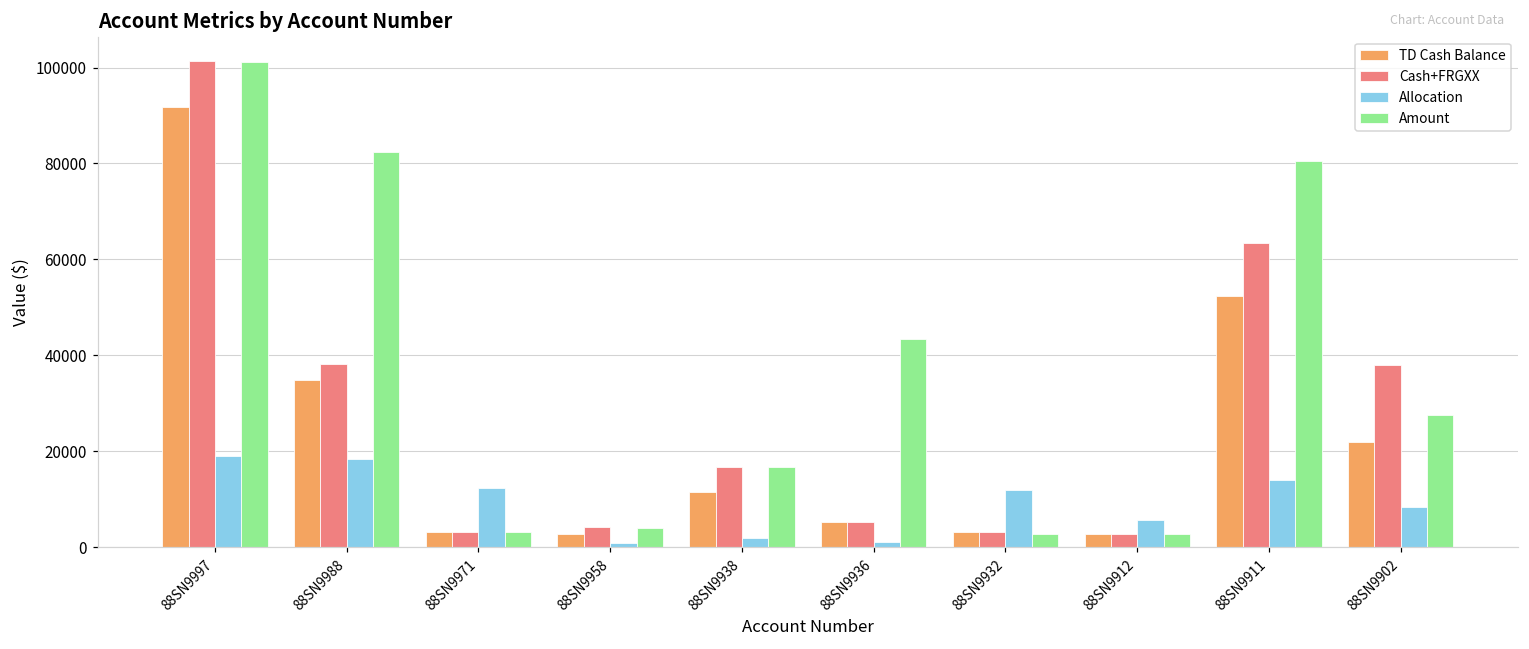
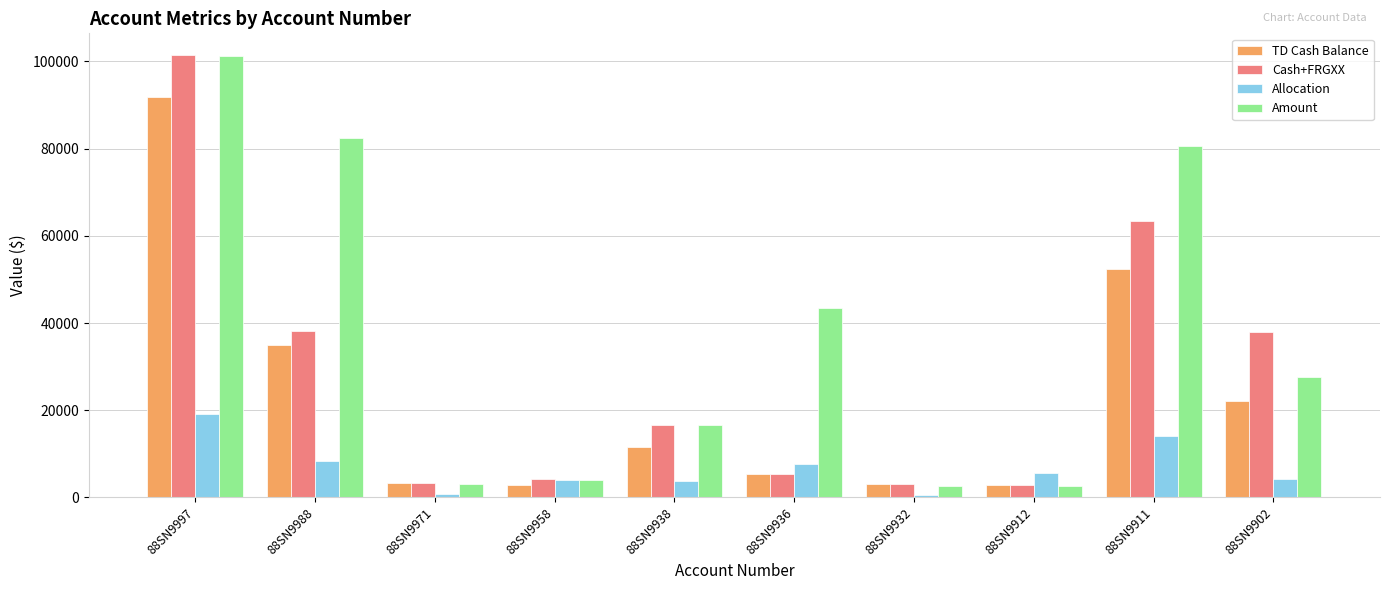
Allocation, 88SN9988: 18000 -> 8000
Allocation, 88SN9971: 12000 -> 1000
Allocation, 88SN9958: 1000 -> 4000
Allocation, 88SN9938: 2000 -> 4000
Allocation, 88SN9936: 1000 -> 8000
Allocation, 88SN9932: 12000 -> 1000
Allocation, 88SN9902: 8000 -> 4000
